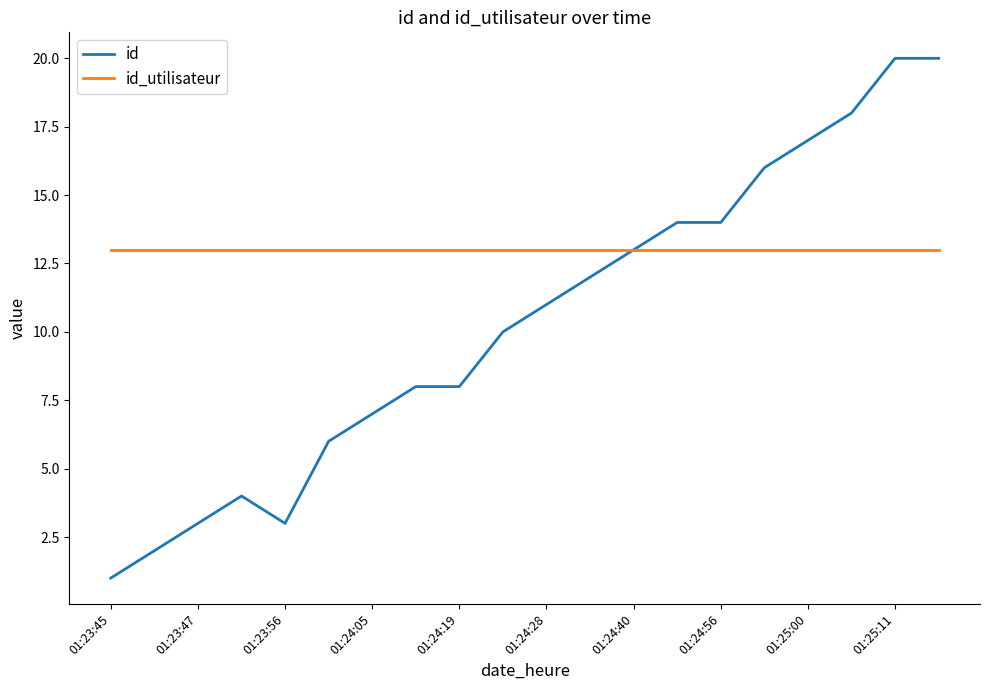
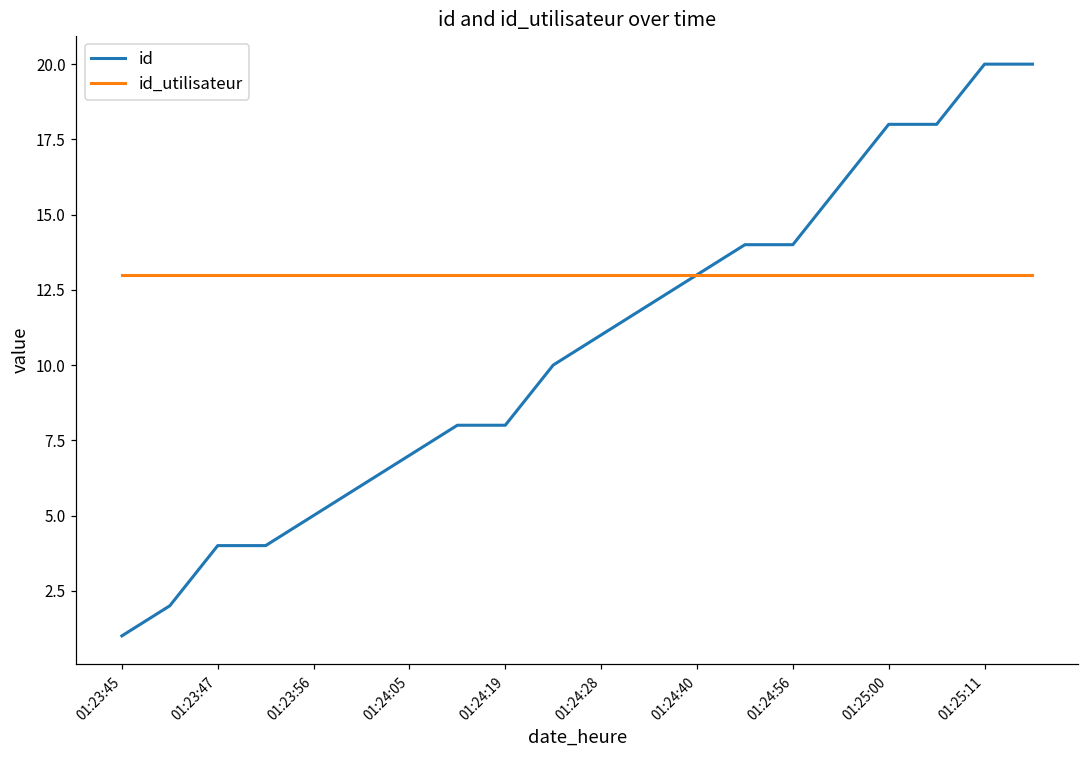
id, 01:23:47: 3 -> 4
id, 01:23:56: 3 -> 5
id, 01:25:00: 17 -> 18
